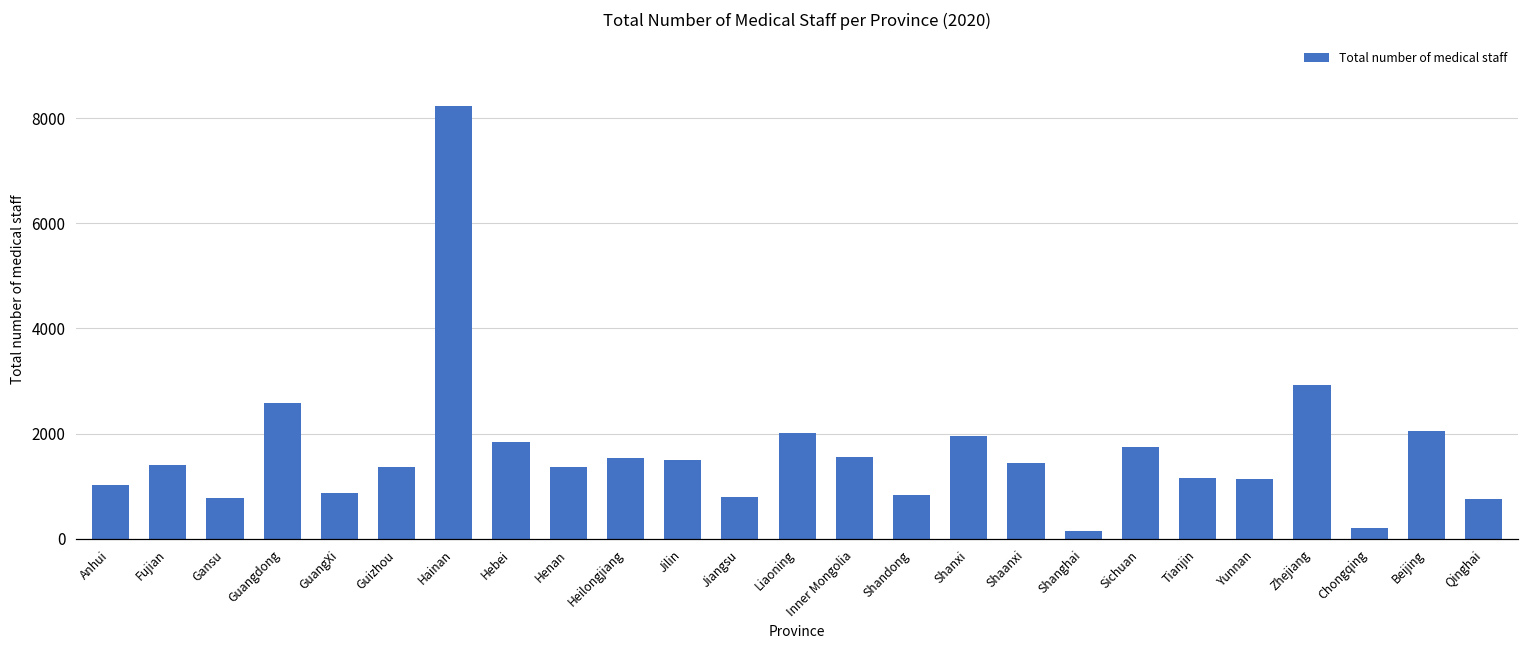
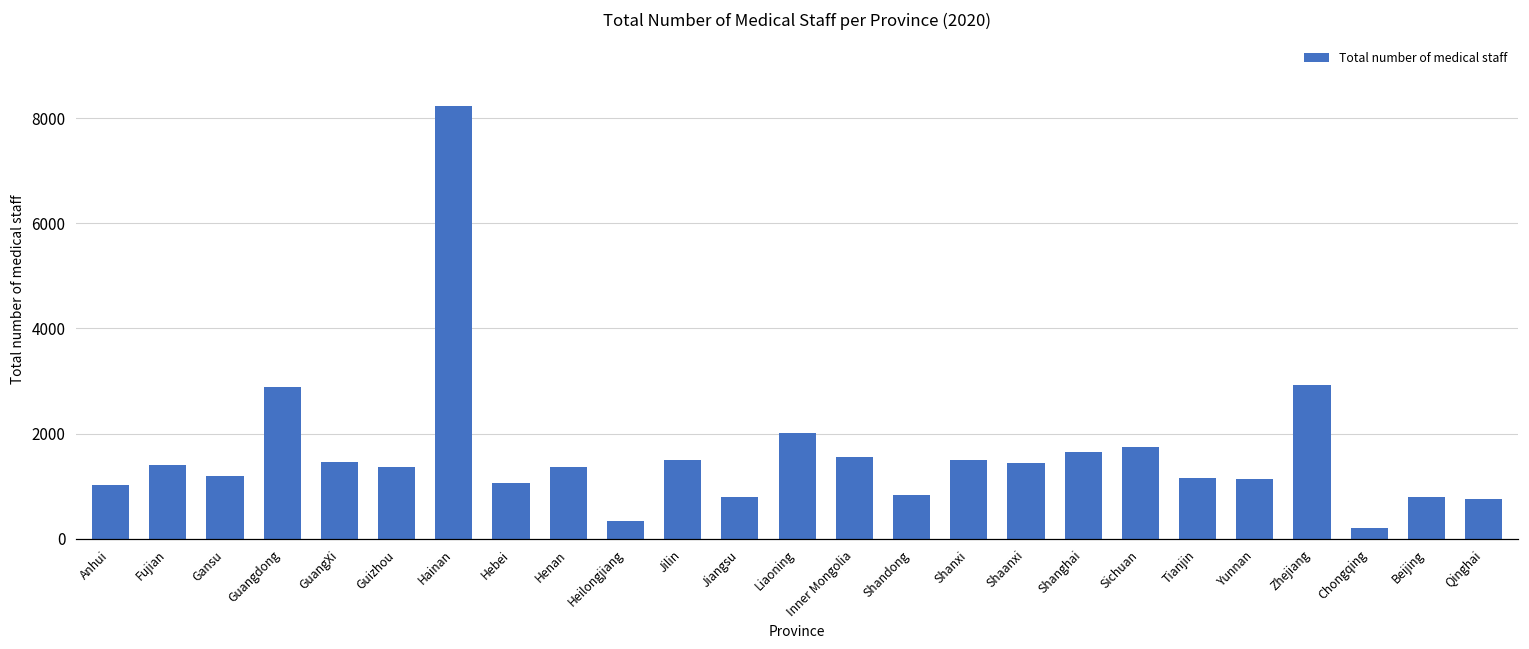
Gansu: 800 -> 1200
Guangdong: 2600 -> 2900
GuangXi: 900 -> 1500
Hebei: 1800 -> 1100
Heilongjiang: 1500 -> 300
Shanxi: 2000 -> 1500
Shanghai: 100 -> 1600
Beijing: 2000 -> 800
